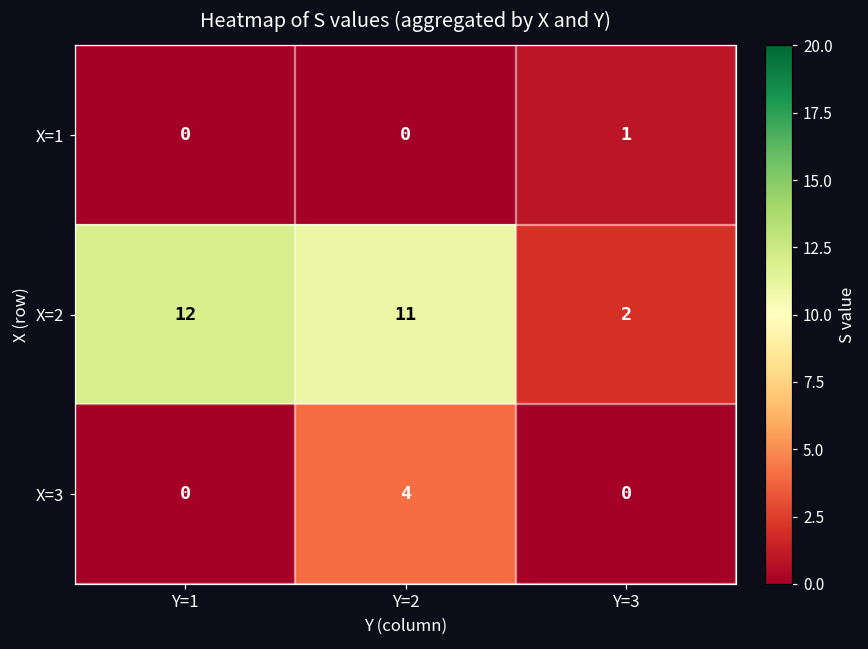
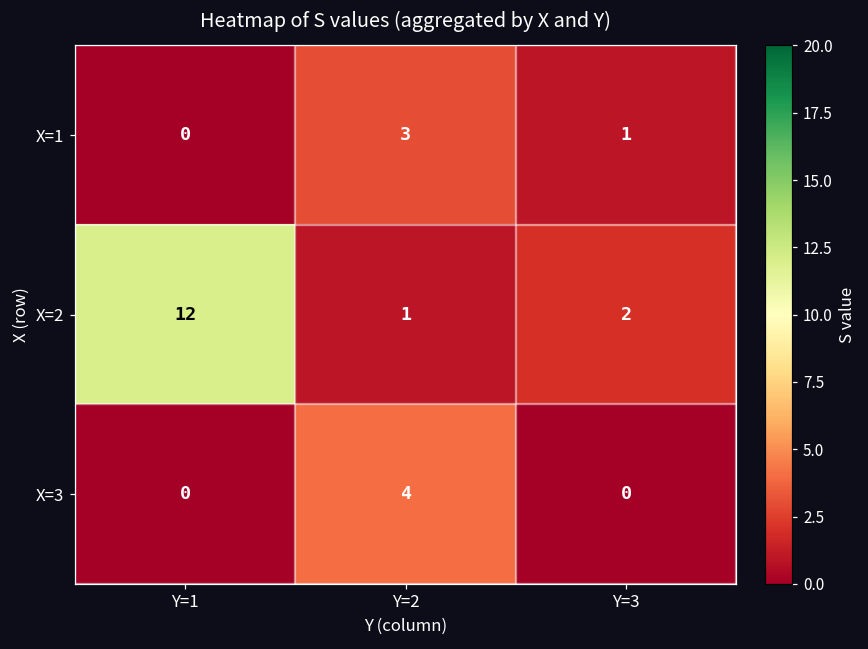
X=1, Y=2: 0 -> 3
X=2, Y=2: 11 -> 1
